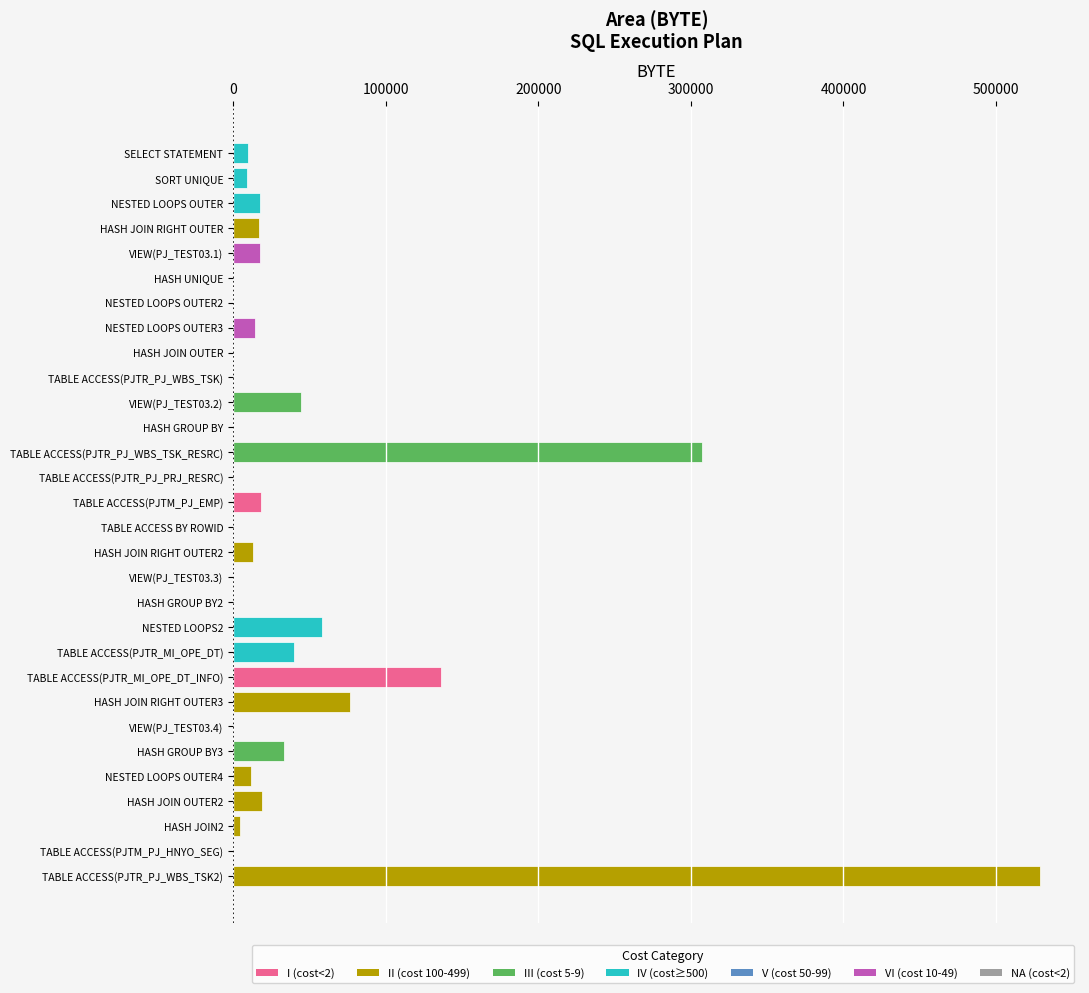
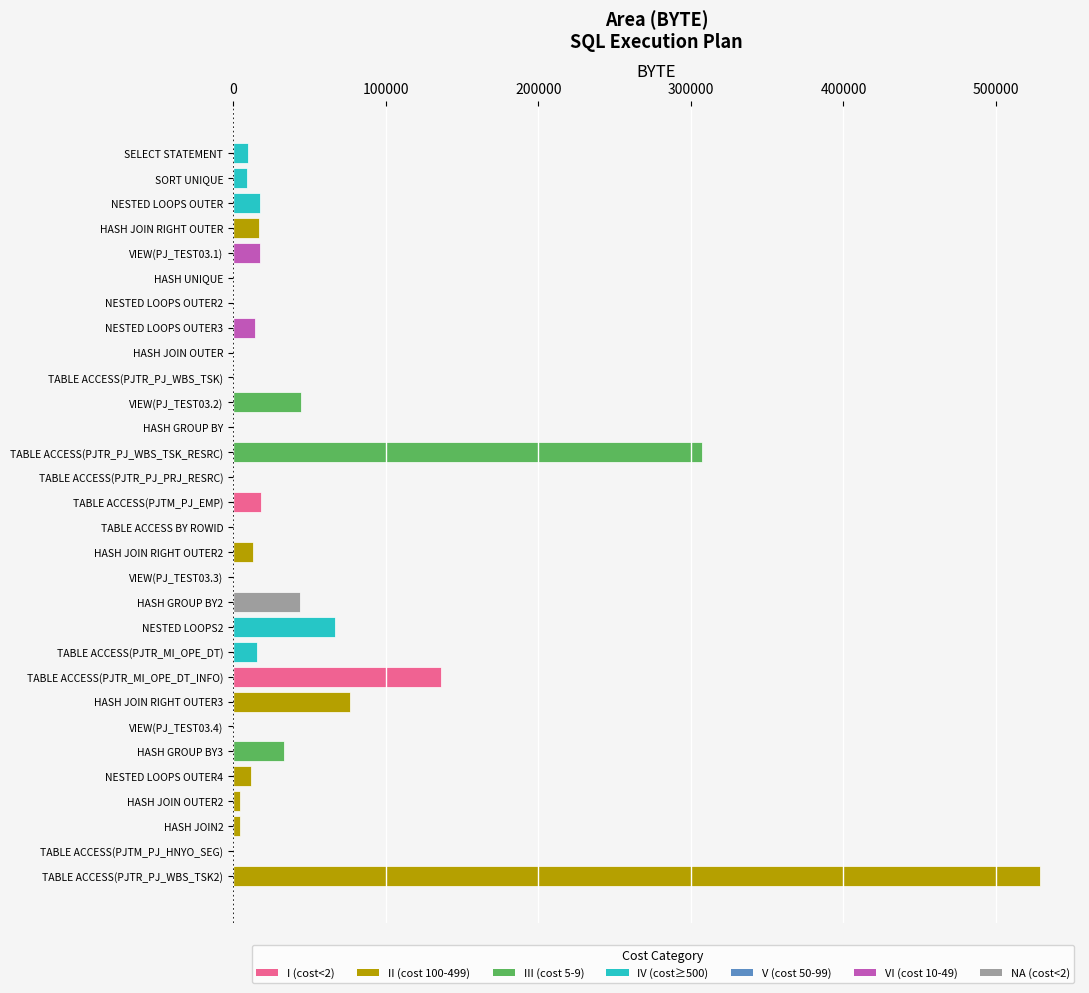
HASH GROUP BY2: 0 -> 44000
NESTED LOOPS2: 58000 -> 67000
TABLE ACCESS(PJTR_MI_OPE_DT): 40000 -> 16000
HASH JOIN OUTER2: 19000 -> 5000
